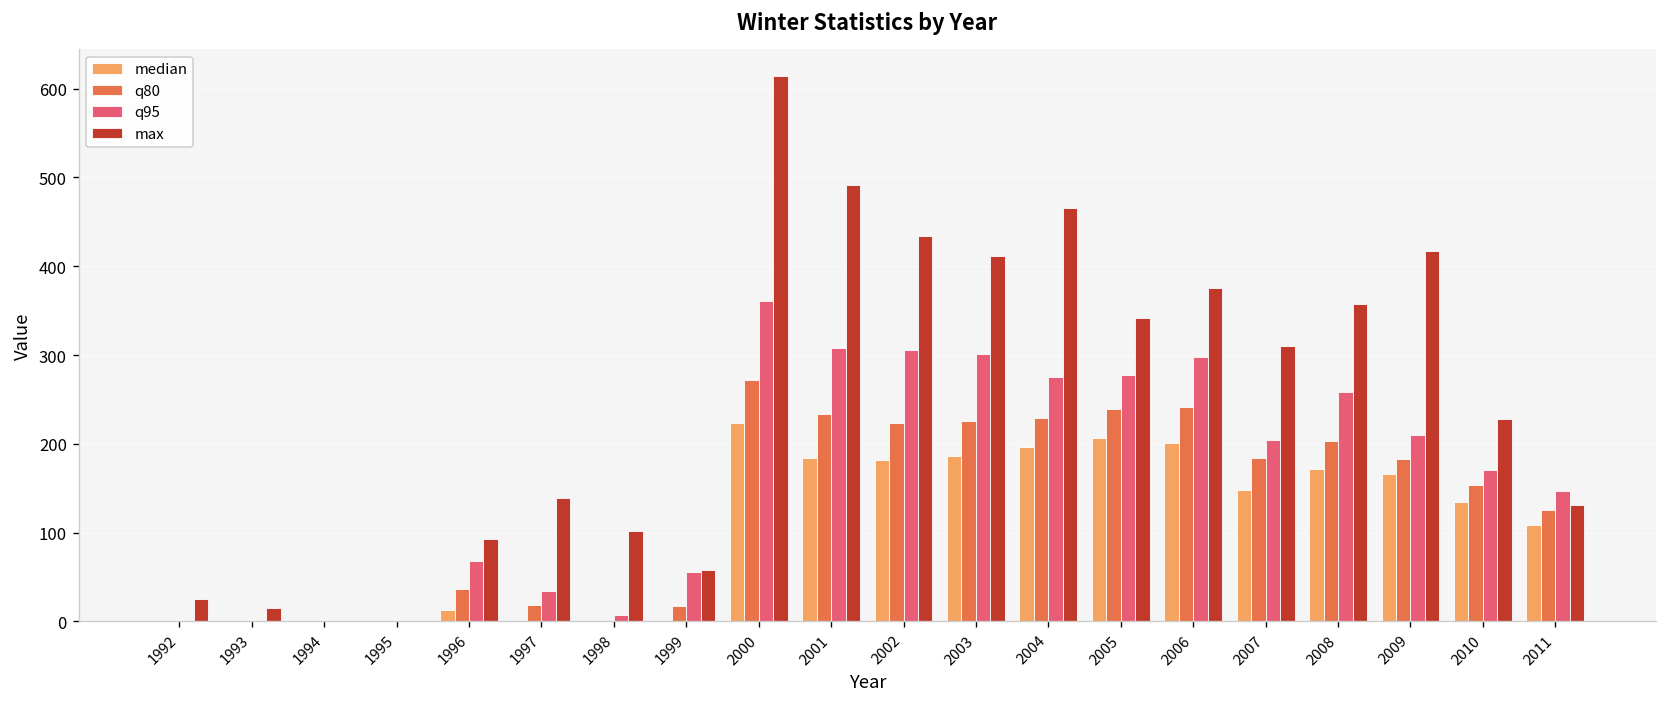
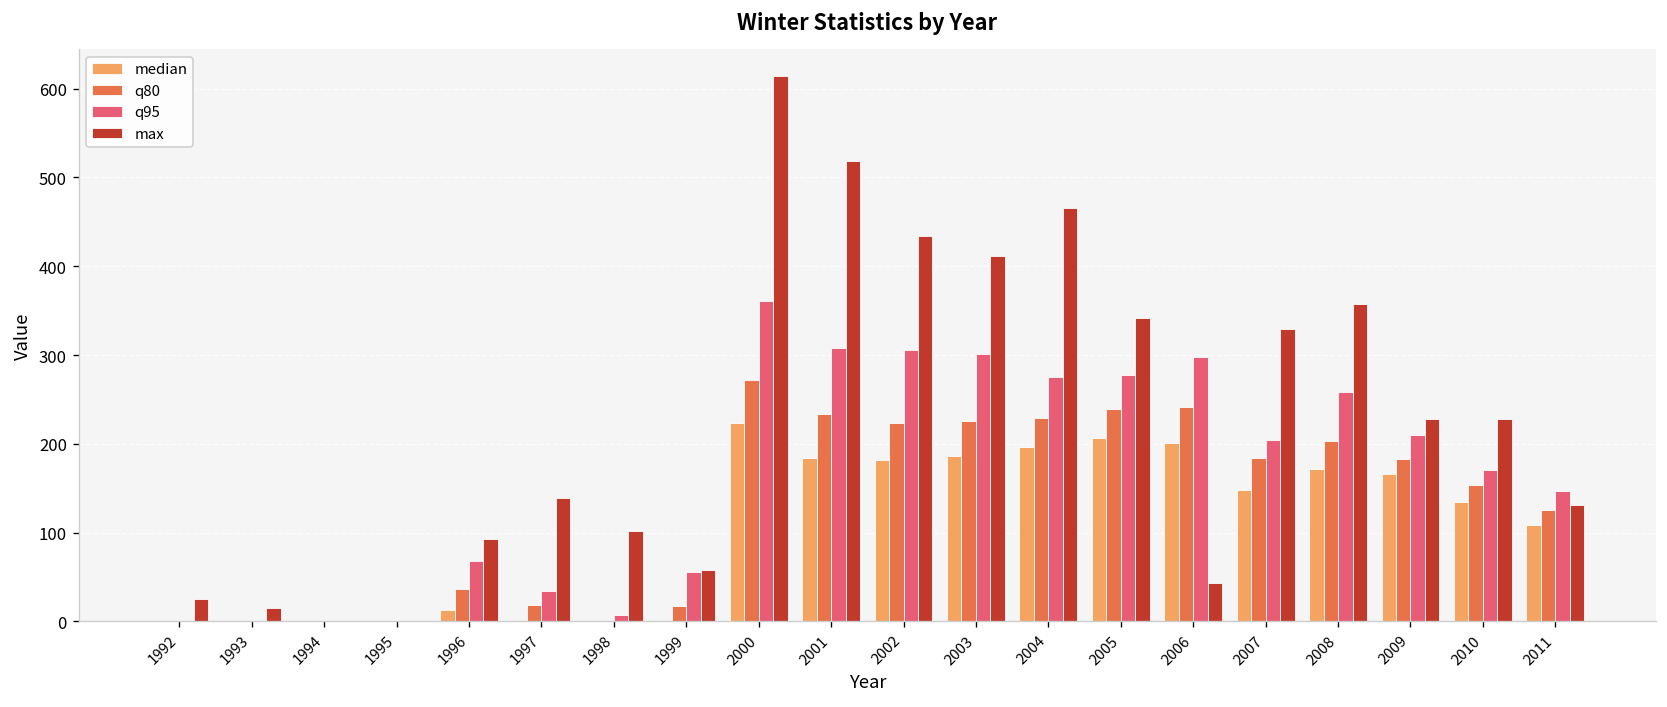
max, 2001: 490 -> 520
max, 2006: 380 -> 40
max, 2007: 310 -> 330
max, 2009: 420 -> 230
